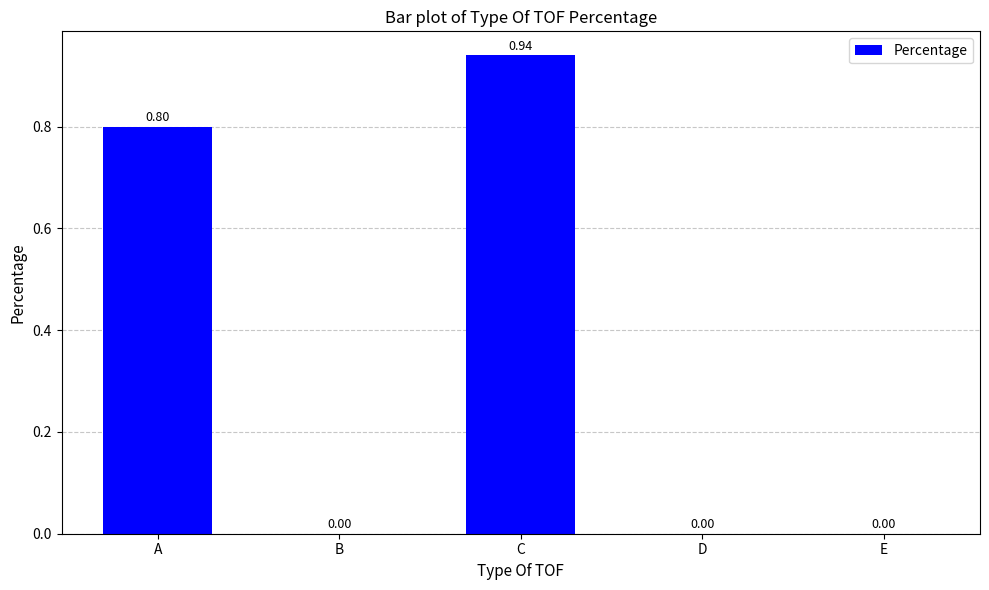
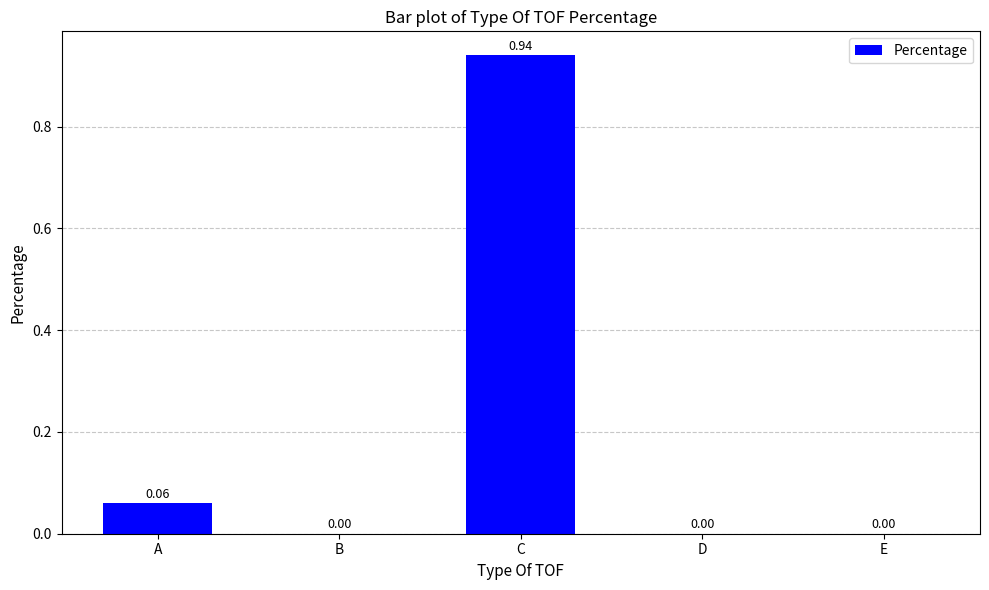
A: 0.80 -> 0.06
